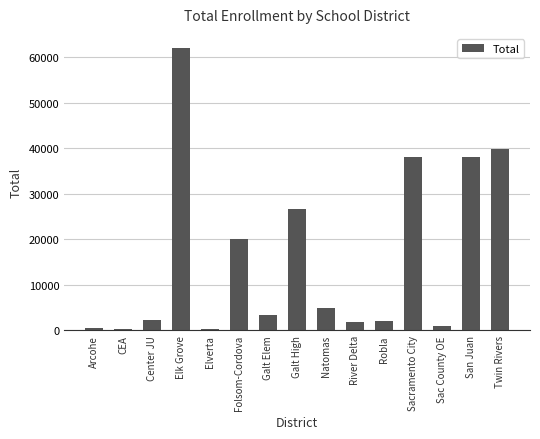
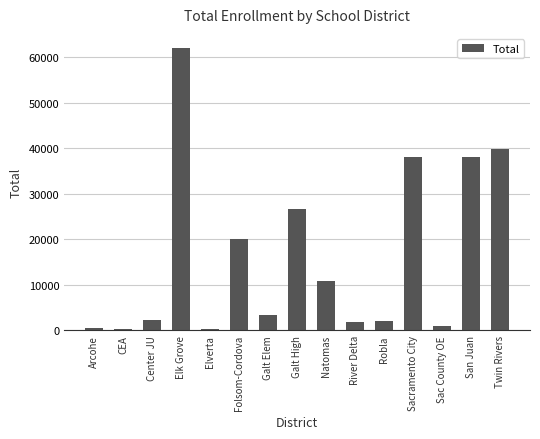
Natomas: 5000 -> 11000
